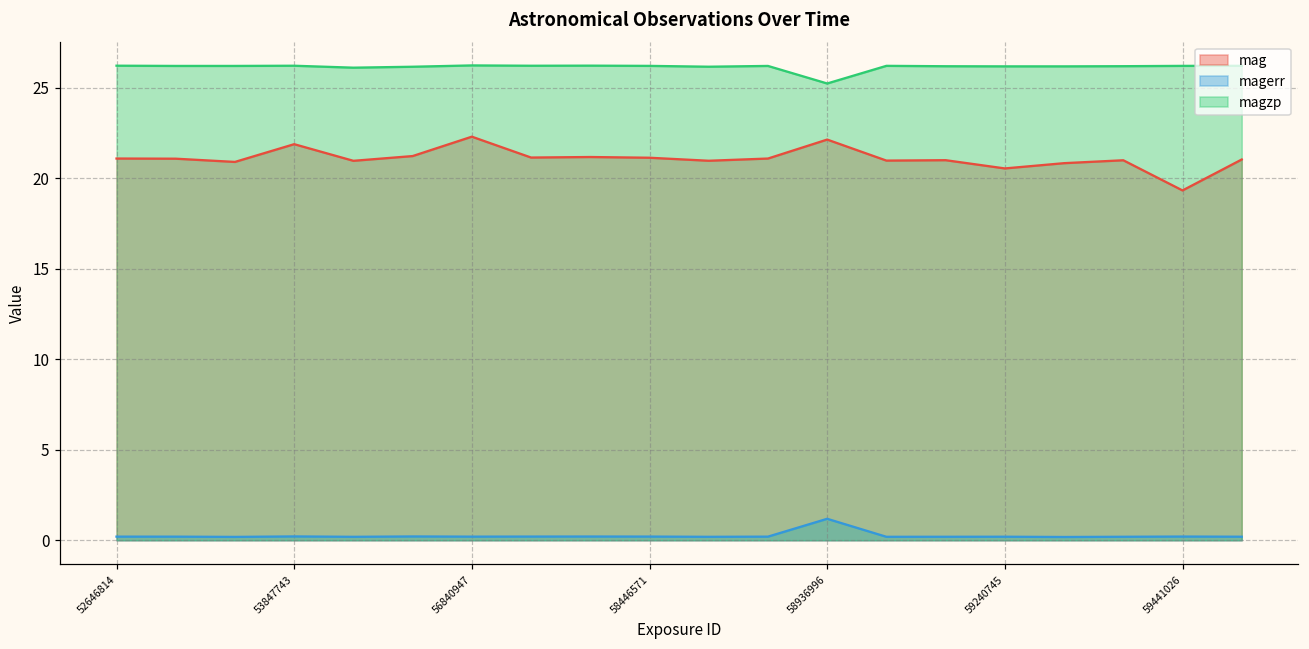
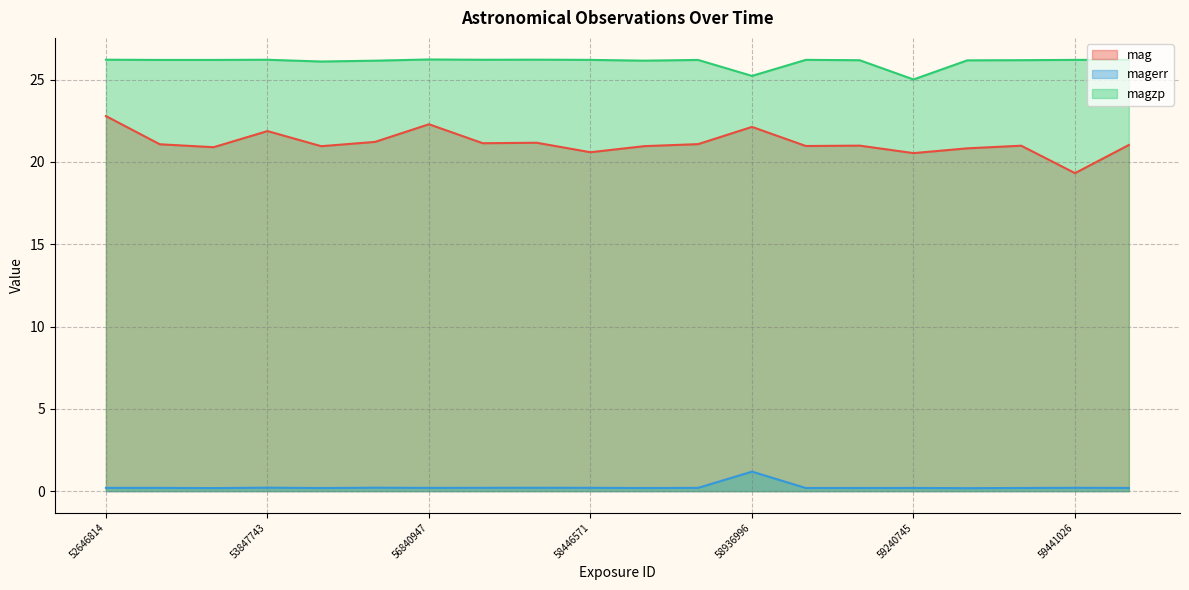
mag, 52646814: 21.1 -> 22.8
mag, 58446571: 21.1 -> 20.6
magzp, 59240745: 26.2 -> 25.0
